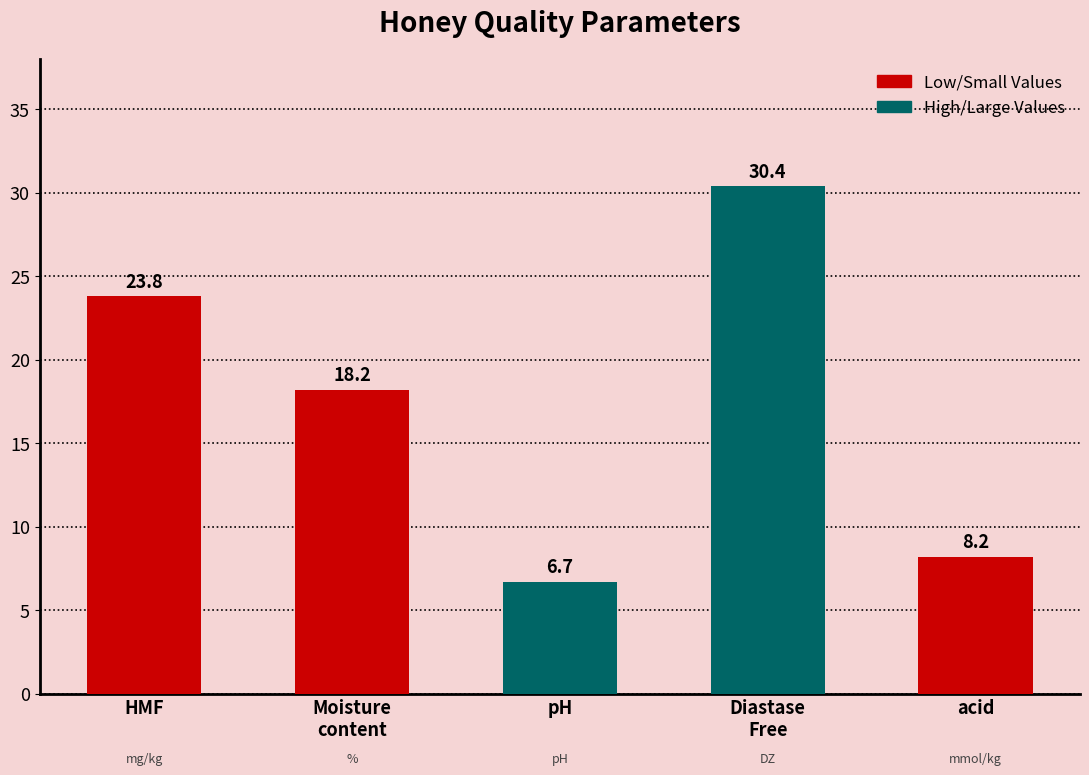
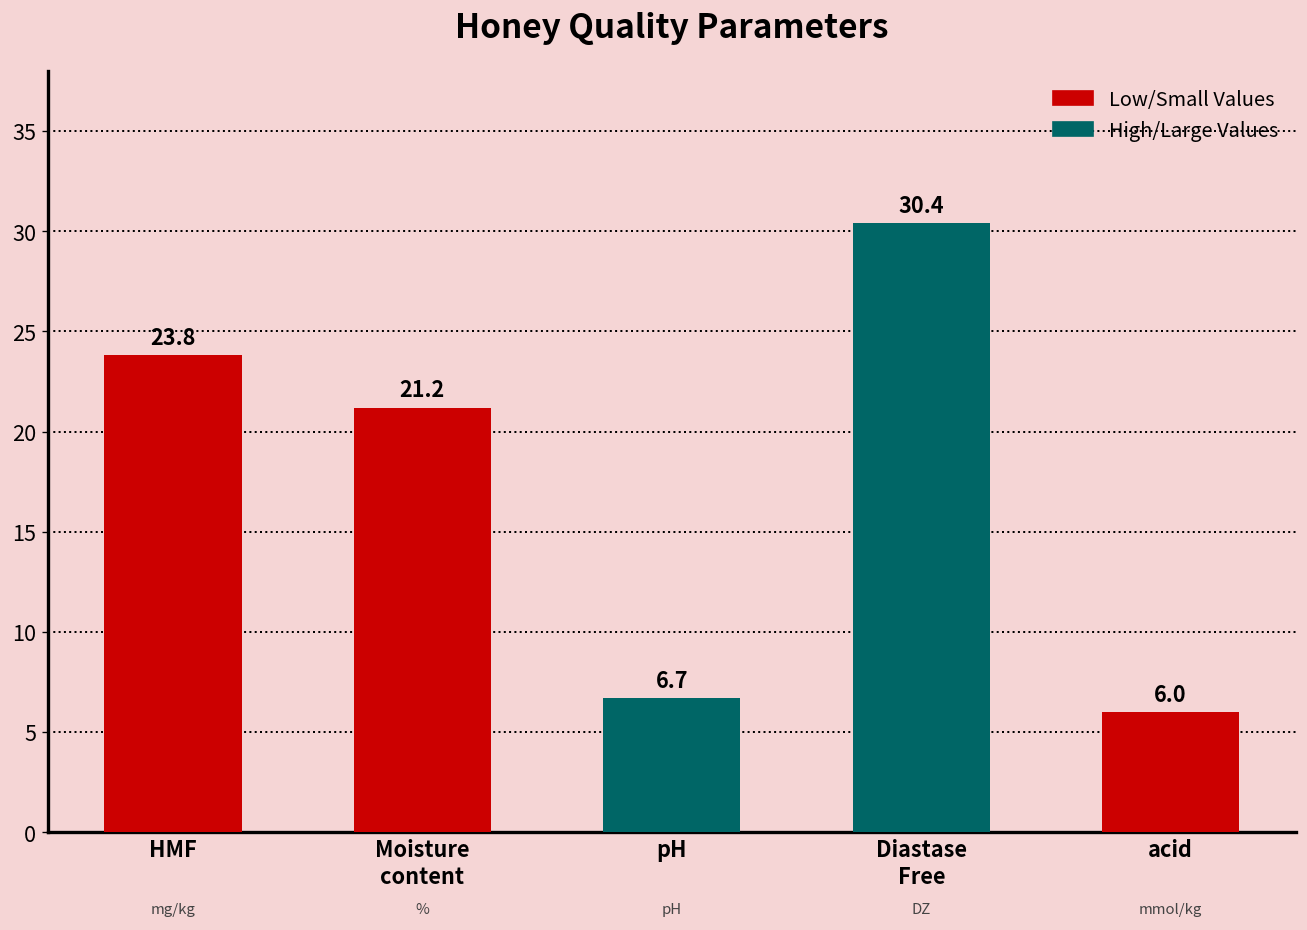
Moisture content: 18.2 -> 21.2
acid: 8.2 -> 6.0
